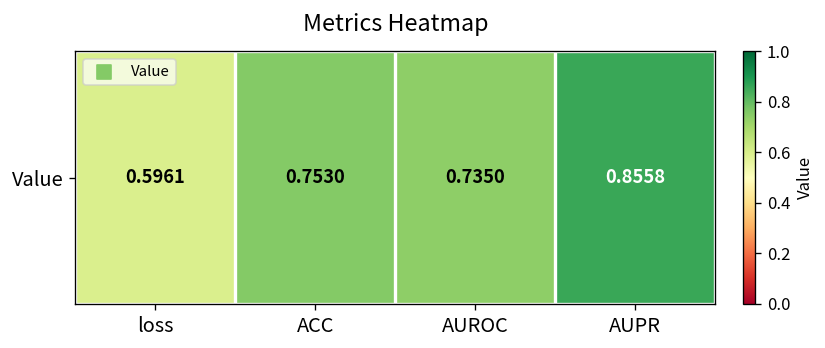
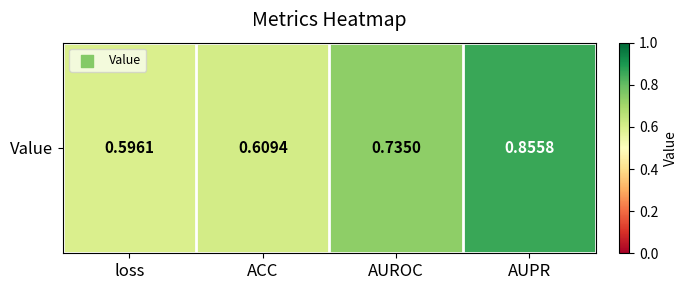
Value, ACC: 0.7530 -> 0.6094
